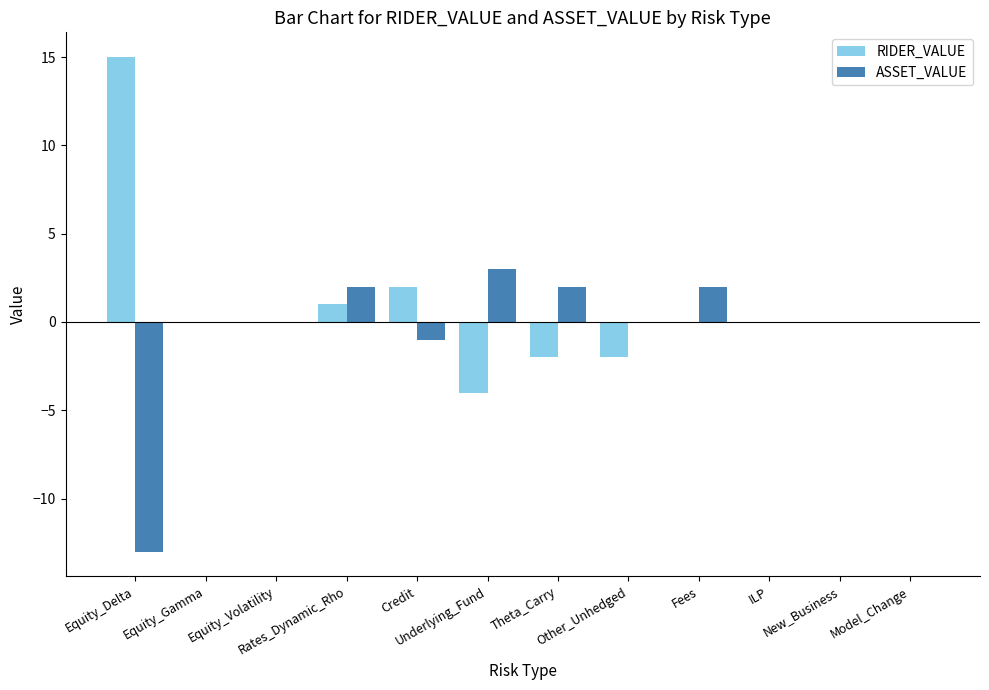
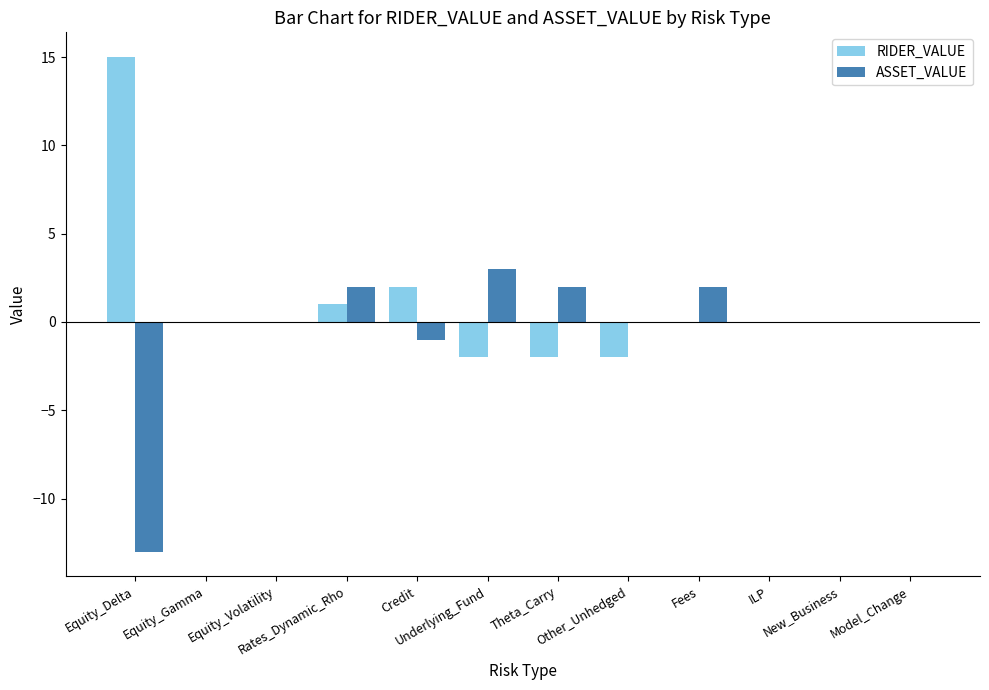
RIDER_VALUE, Underlying_Fund: -4 -> -2
